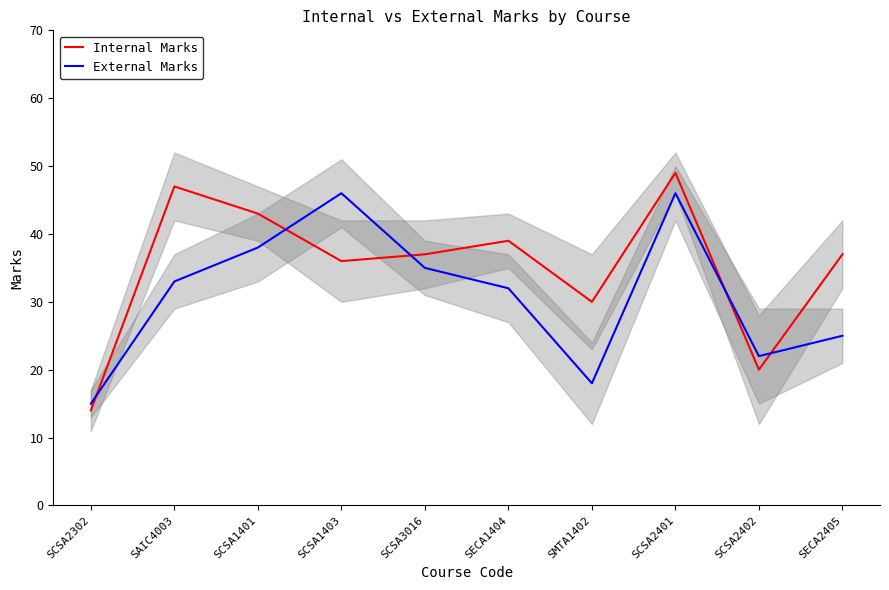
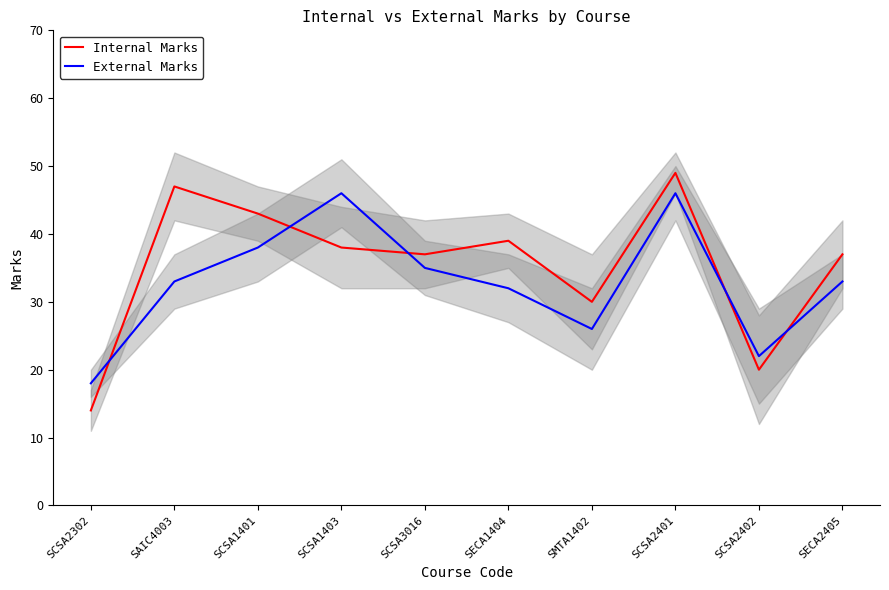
External Marks, SCSA2302: 15 -> 18
Internal Marks, SCSA1403: 36 -> 38
External Marks, SMTA1402: 18 -> 26
External Marks, SECA2405: 25 -> 33
